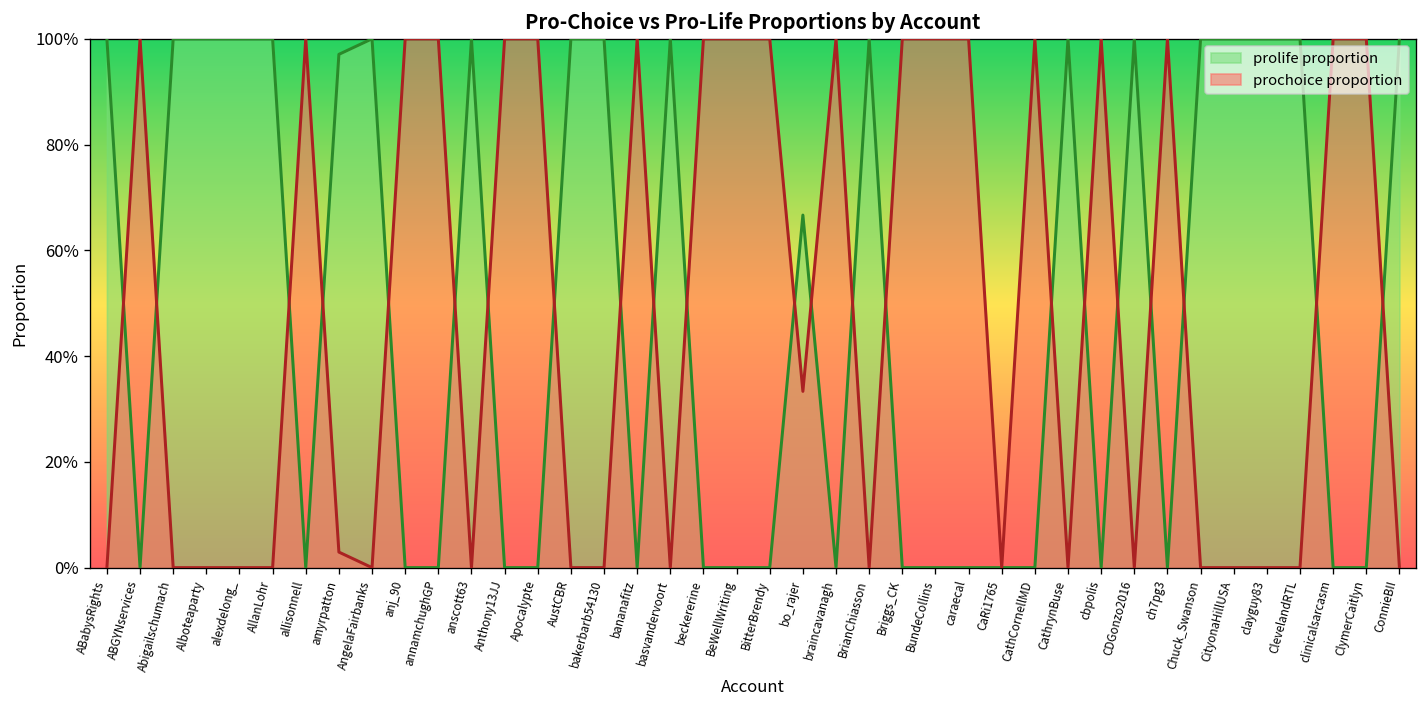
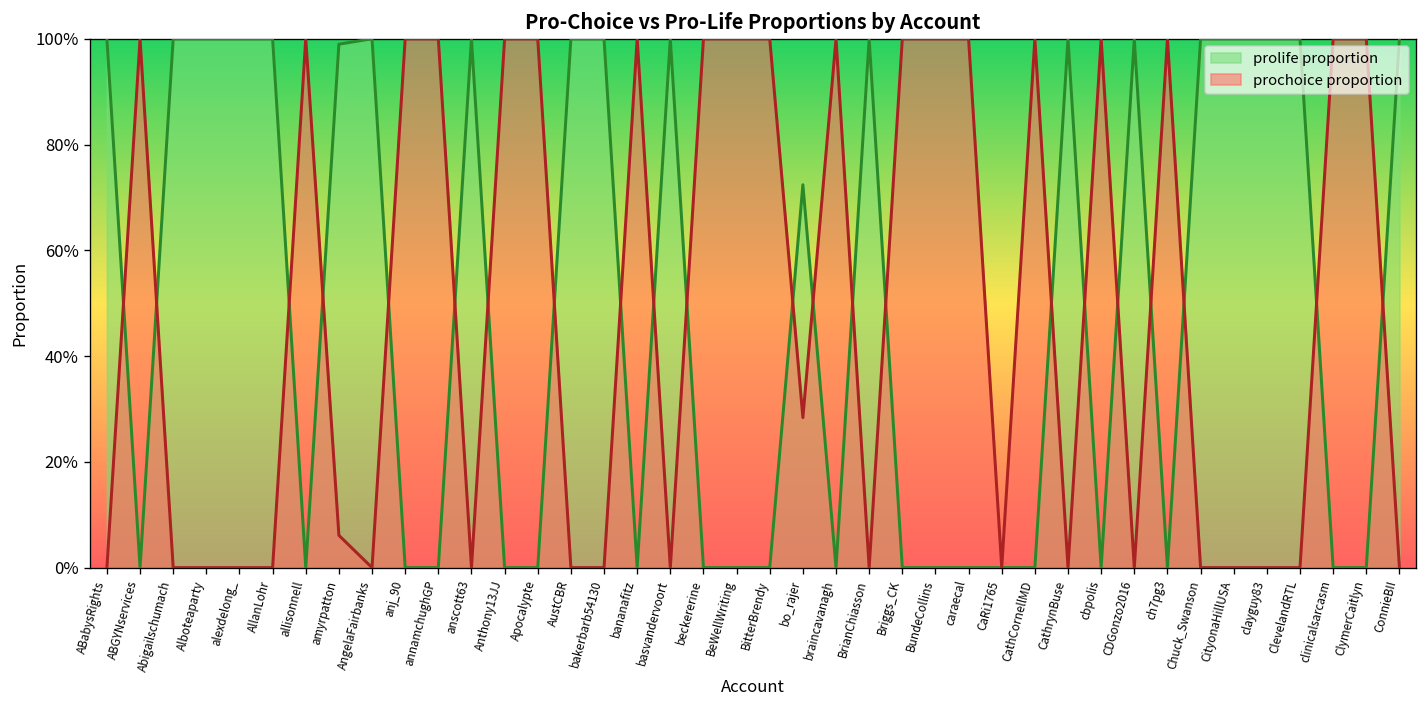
prolife proportion, amyrpatton: 97% -> 99%
prochoice proportion, amyrpatton: 3% -> 6%
prolife proportion, bo_rajer: 67% -> 72%
prochoice proportion, bo_rajer: 33% -> 28%
